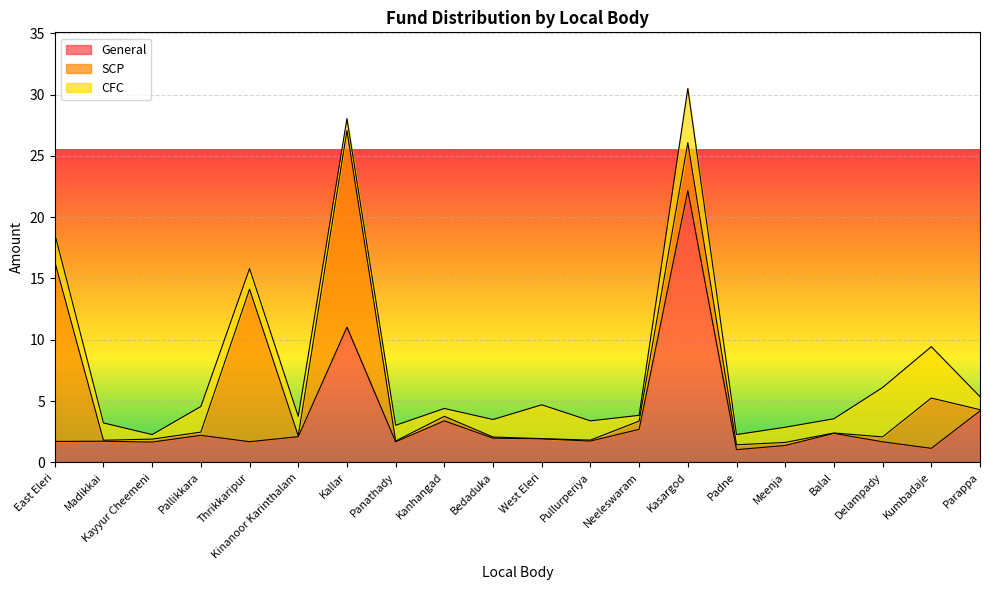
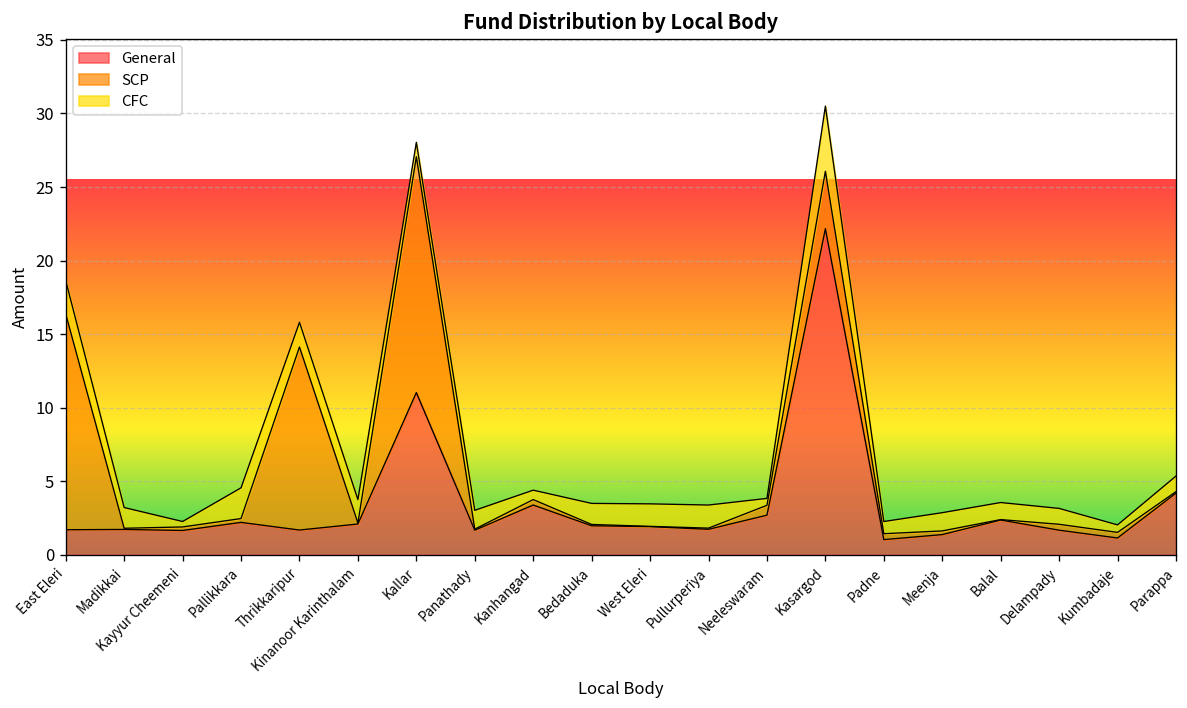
CFC, West Eleri: 2.8 -> 1.5
CFC, Delampady: 4.0 -> 1.1
SCP, Kumbadaje: 4.1 -> 0.4
CFC, Kumbadaje: 4.2 -> 0.5
